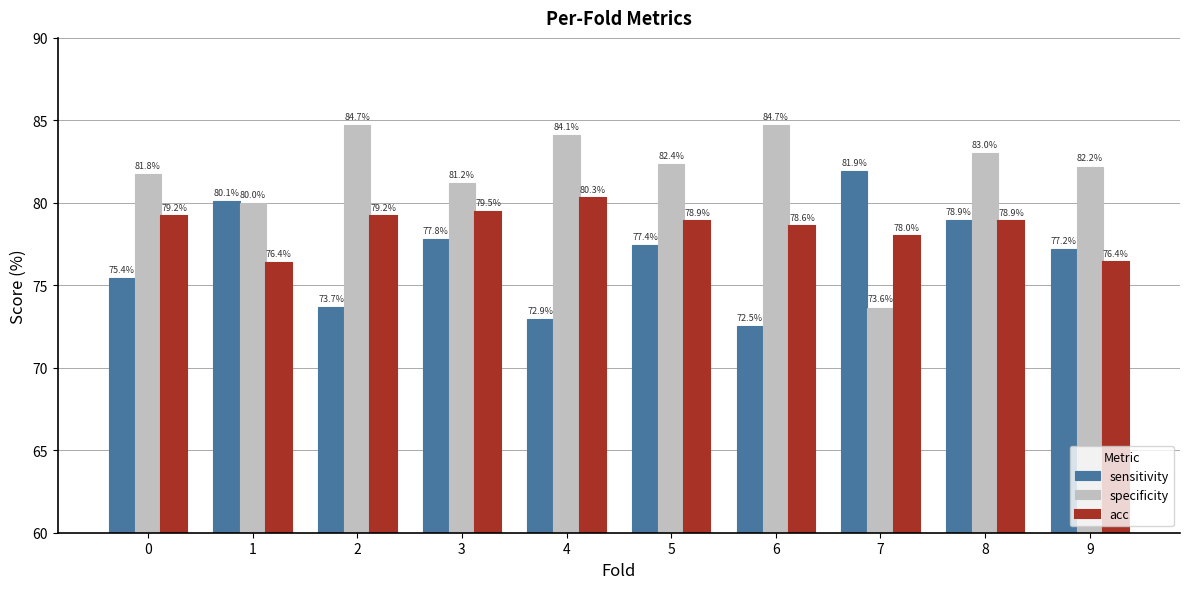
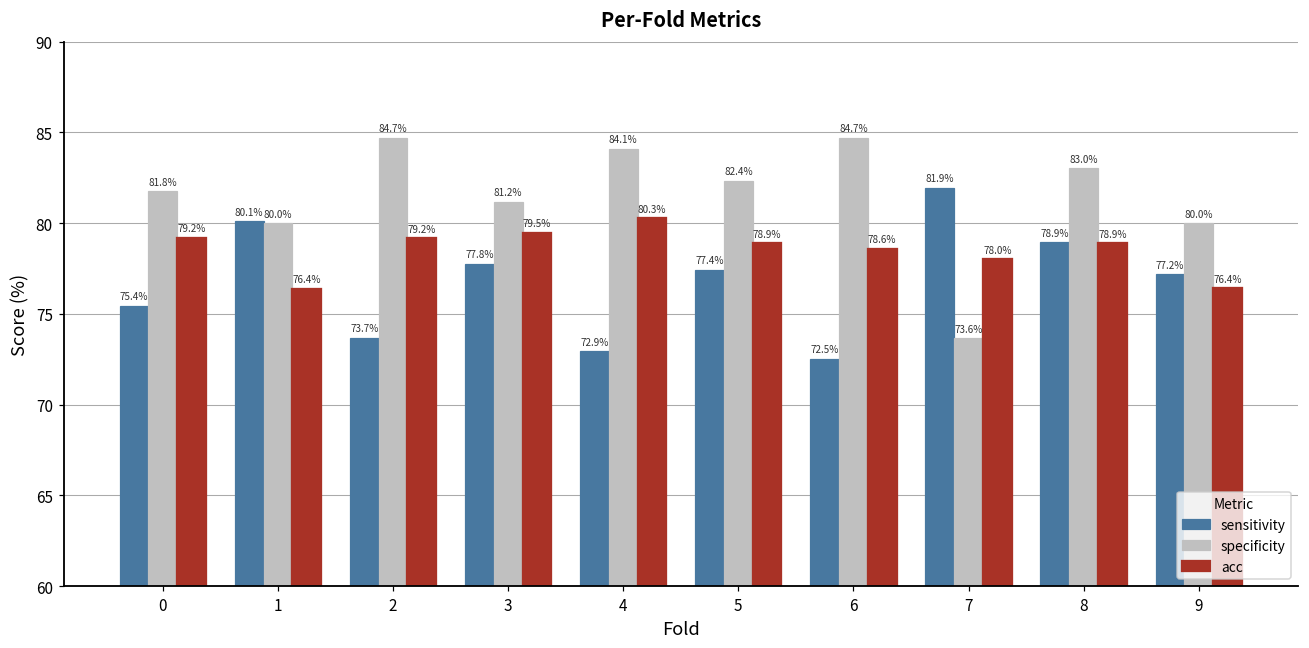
specificity, 9: 82.2% -> 80.0%
